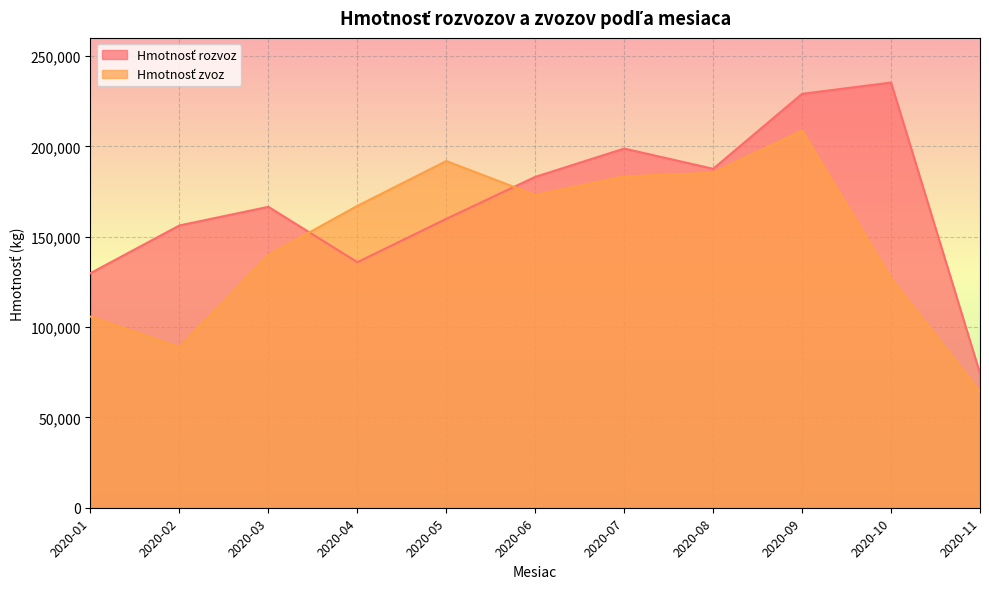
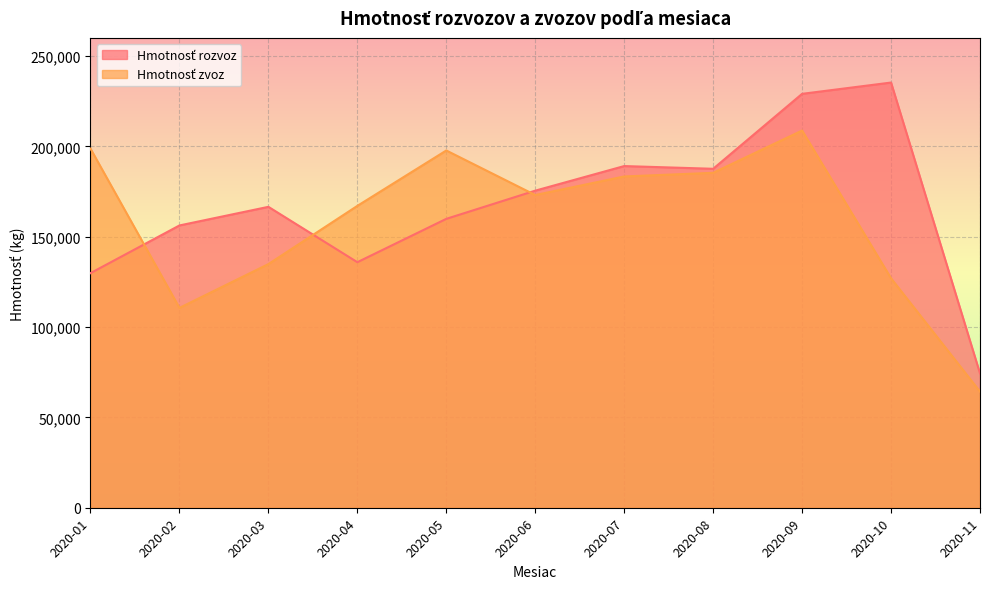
Hmotnosť zvoz, 2020-01: 106,000 -> 199,000
Hmotnosť zvoz, 2020-02: 89,000 -> 111,000
Hmotnosť zvoz, 2020-03: 140,000 -> 135,000
Hmotnosť zvoz, 2020-05: 192,000 -> 198,000
Hmotnosť rozvoz, 2020-06: 183,000 -> 175,000
Hmotnosť rozvoz, 2020-07: 199,000 -> 189,000
